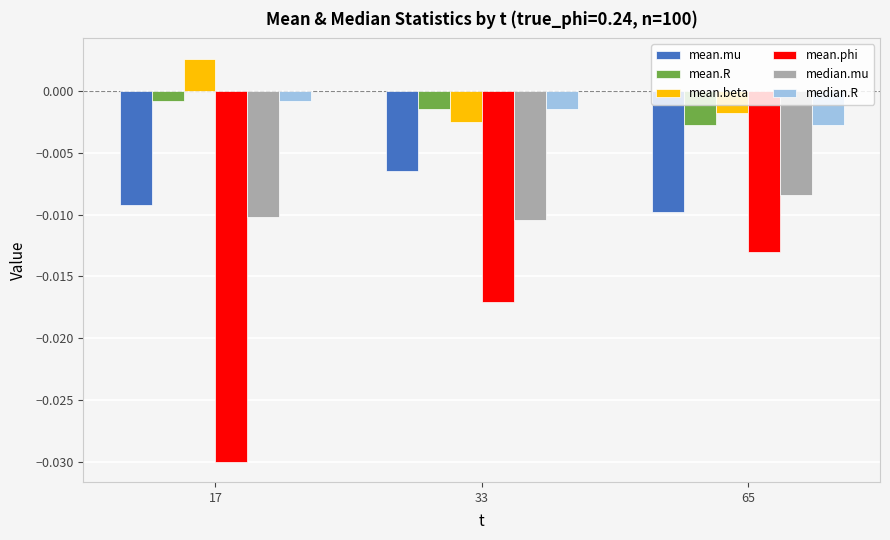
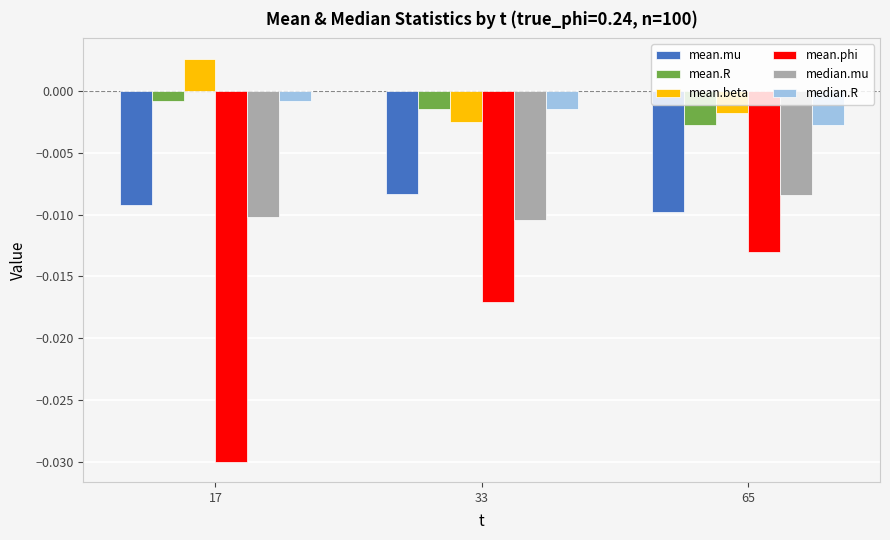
mean.mu, 33: -0.0065 -> -0.0083
